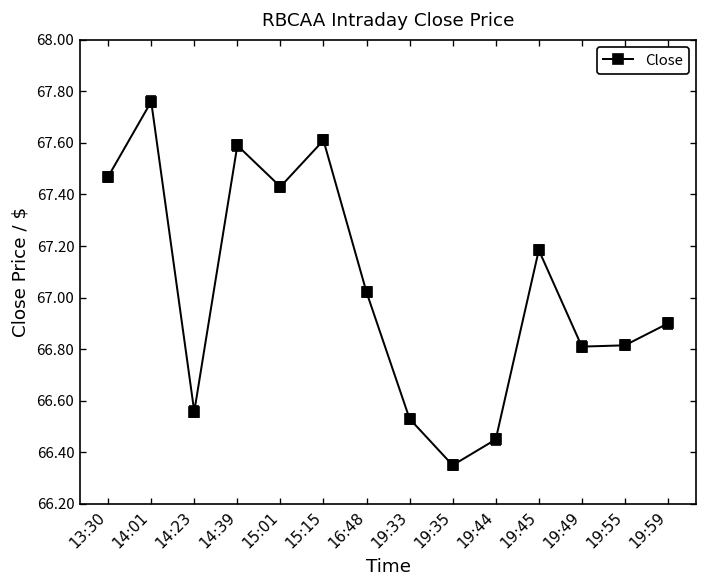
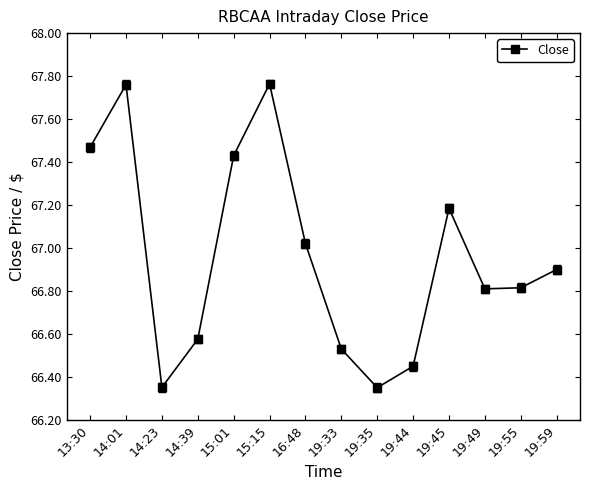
Close, 14:23: 66.56 -> 66.35
Close, 14:39: 67.59 -> 66.58
Close, 15:15: 67.61 -> 67.76
